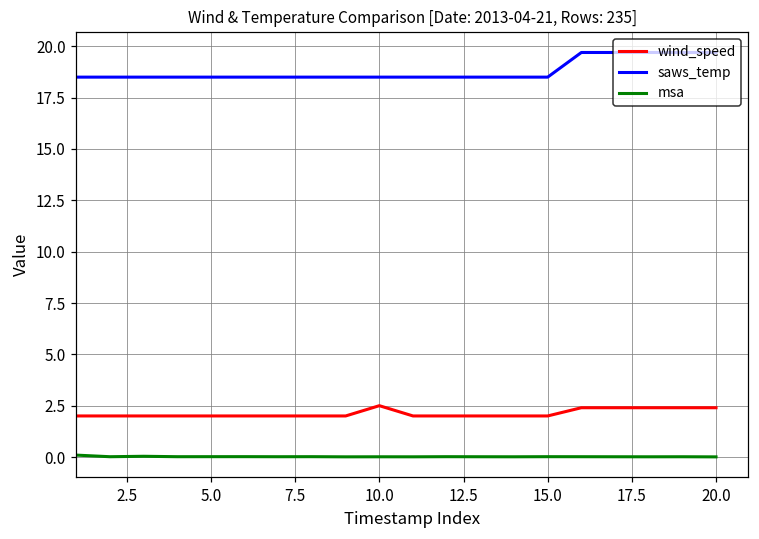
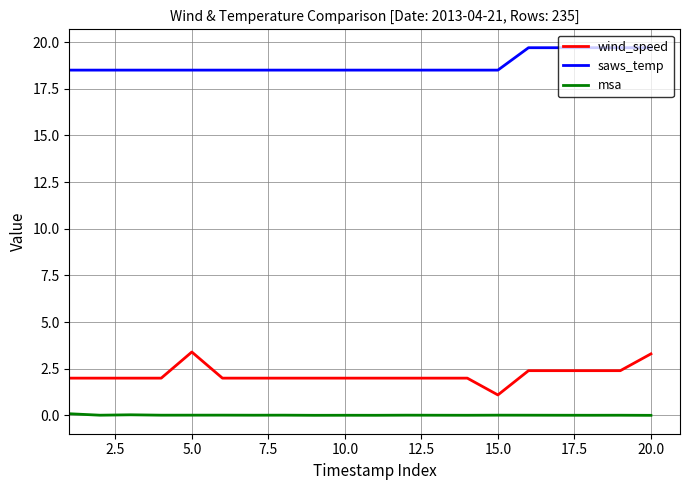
wind_speed, 5.0: 2.0 -> 3.4
wind_speed, 10.0: 2.5 -> 2.0
wind_speed, 15.0: 2.0 -> 1.1
wind_speed, 20.0: 2.4 -> 3.3
